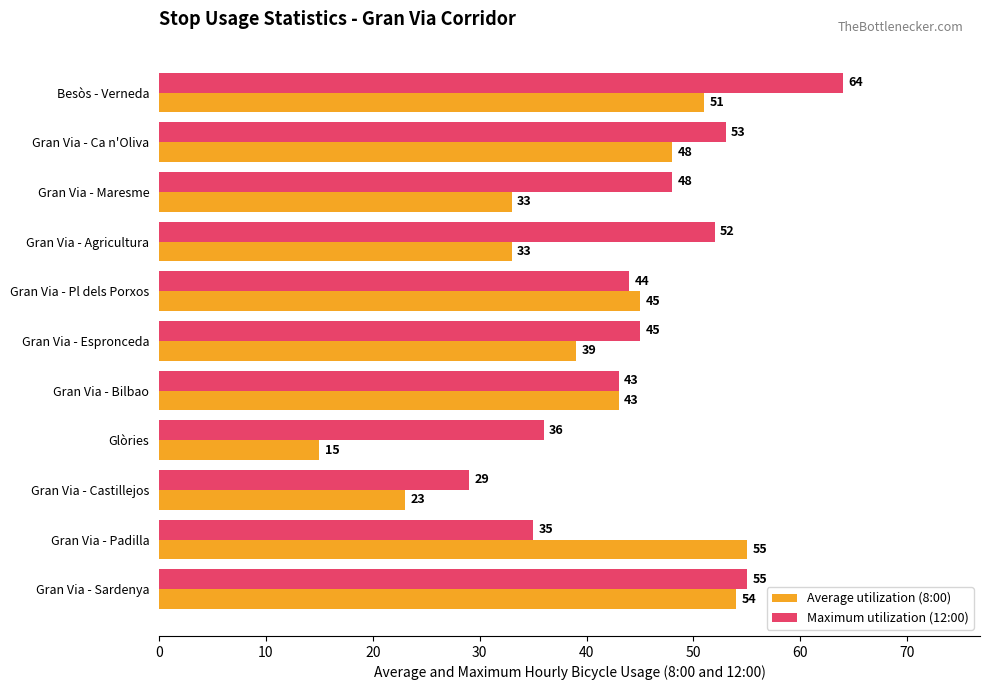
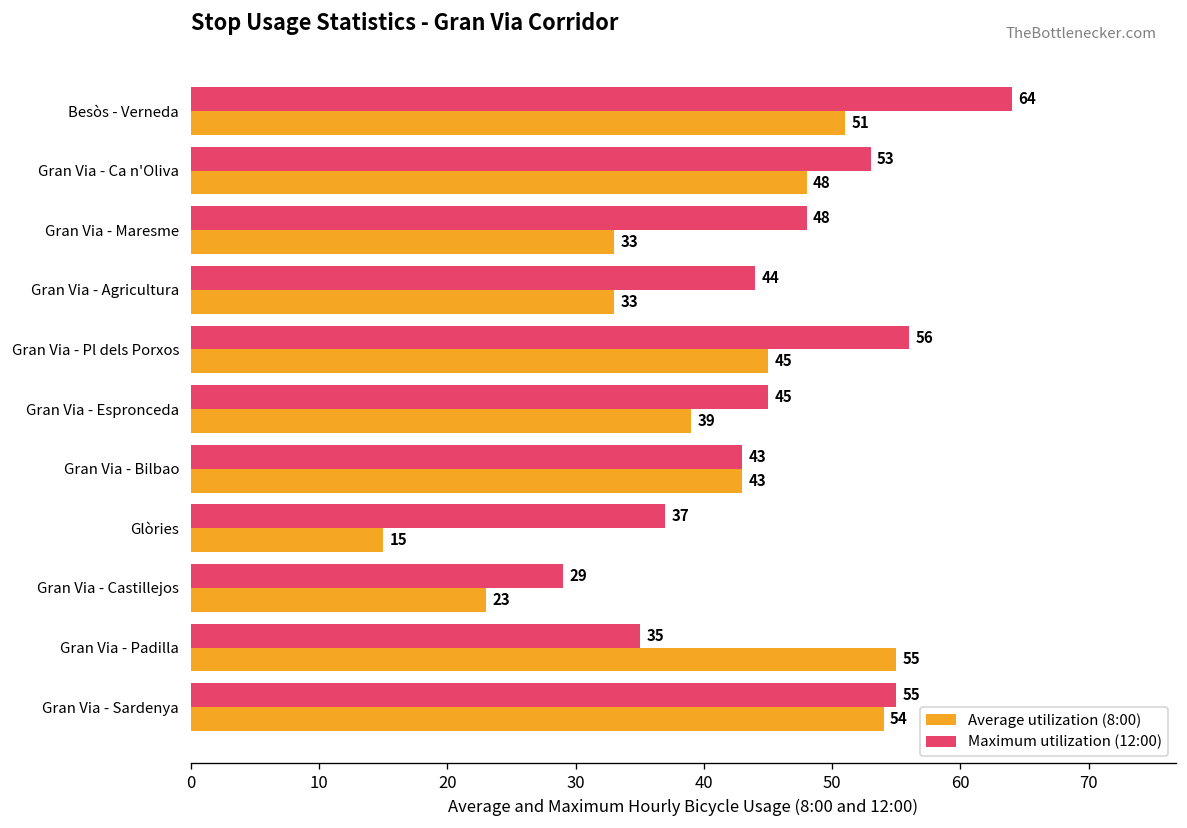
Maximum utilization (12:00), Gran Via - Agricultura: 52 -> 44
Maximum utilization (12:00), Gran Via - Pl dels Porxos: 44 -> 56
Maximum utilization (12:00), Glòries: 36 -> 37
